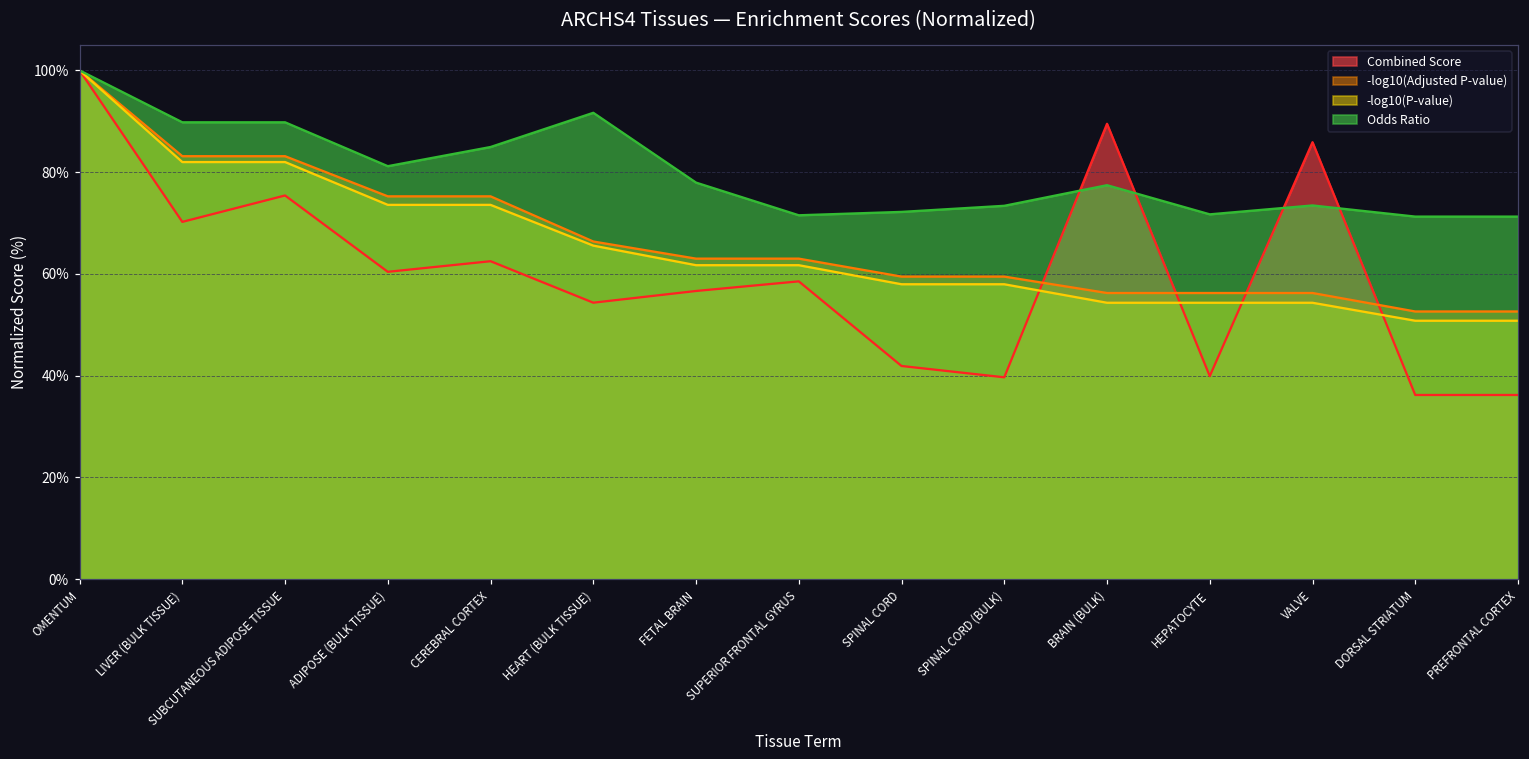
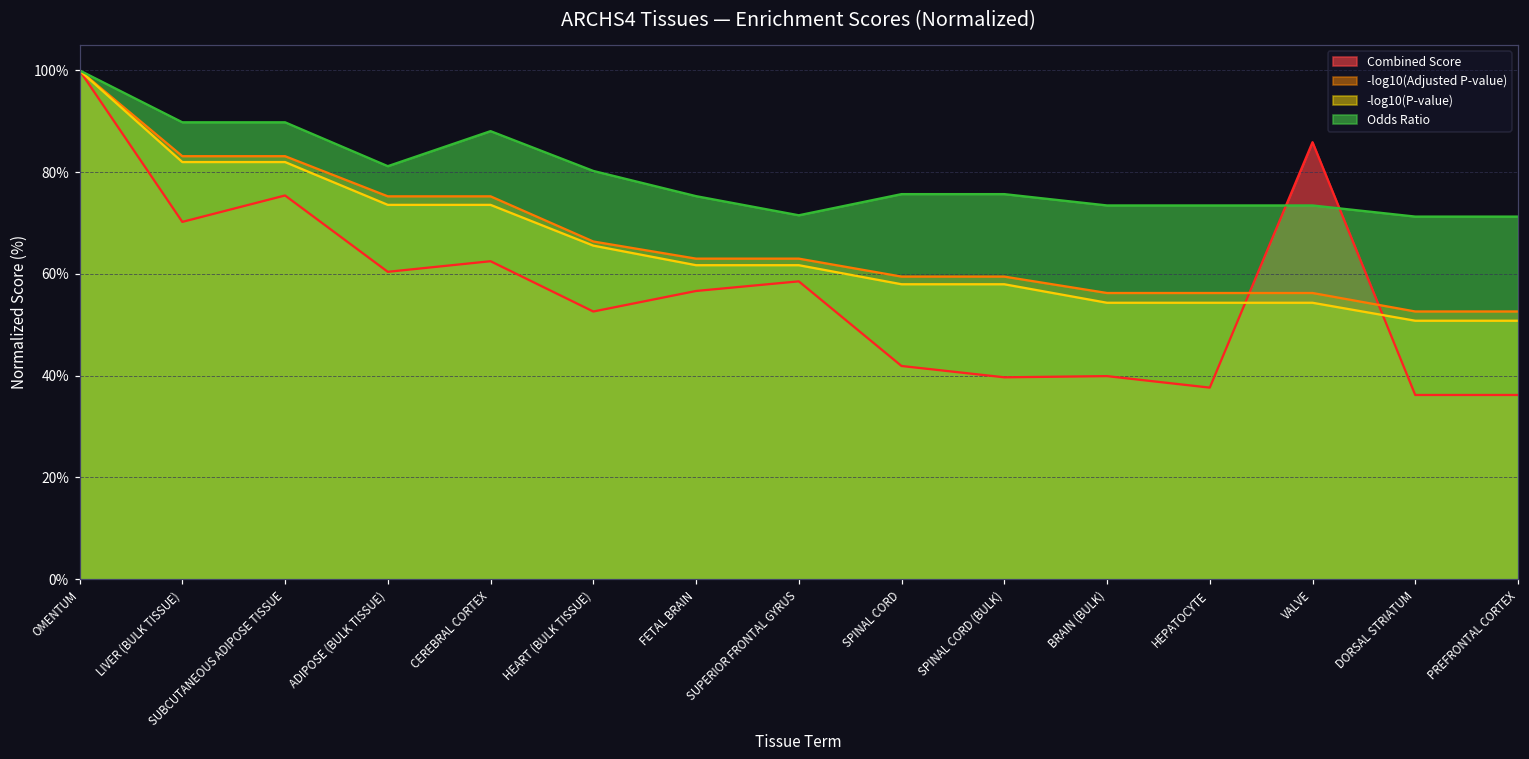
Odds Ratio, CEREBRAL CORTEX: 85% -> 88%
Combined Score, HEART (BULK TISSUE): 54% -> 53%
Odds Ratio, HEART (BULK TISSUE): 92% -> 80%
Odds Ratio, FETAL BRAIN: 78% -> 75%
Odds Ratio, SPINAL CORD: 72% -> 76%
Odds Ratio, SPINAL CORD (BULK): 73% -> 76%
Combined Score, BRAIN (BULK): 90% -> 40%
Odds Ratio, BRAIN (BULK): 77% -> 73%
Combined Score, HEPATOCYTE: 40% -> 38%
Odds Ratio, HEPATOCYTE: 72% -> 73%
